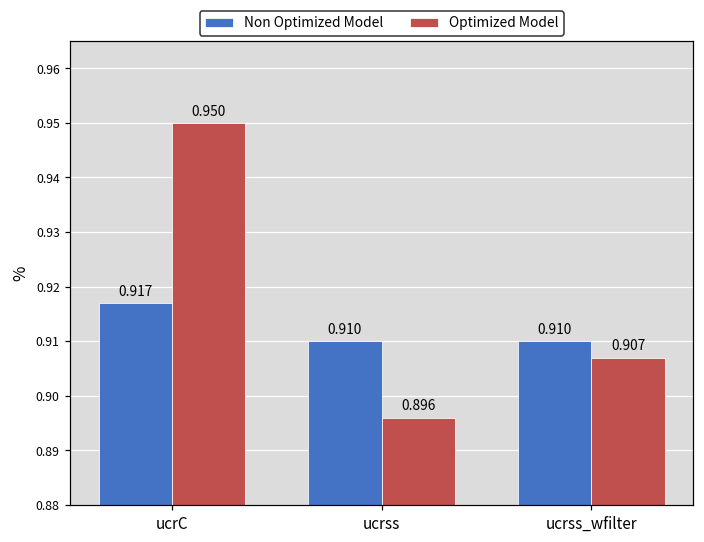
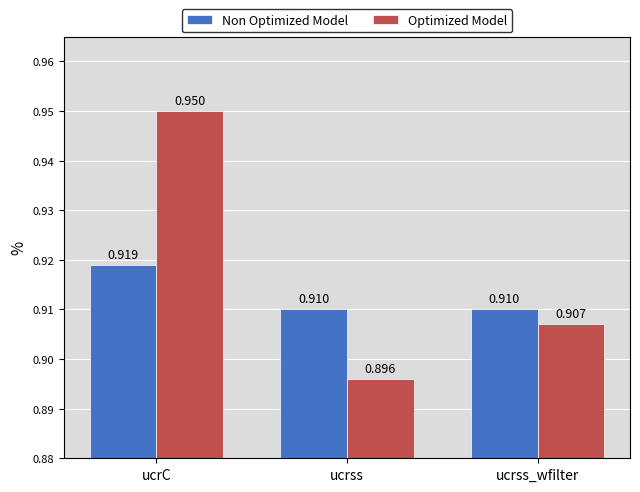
Non Optimized Model, ucrC: 0.917 -> 0.919
